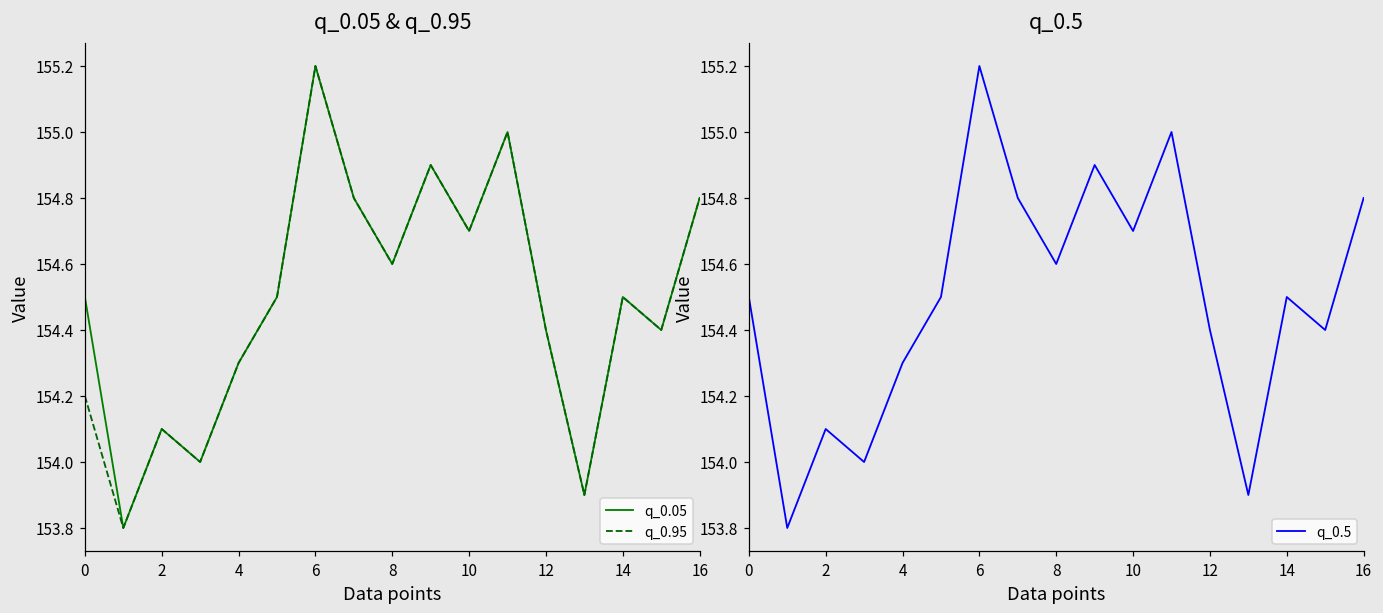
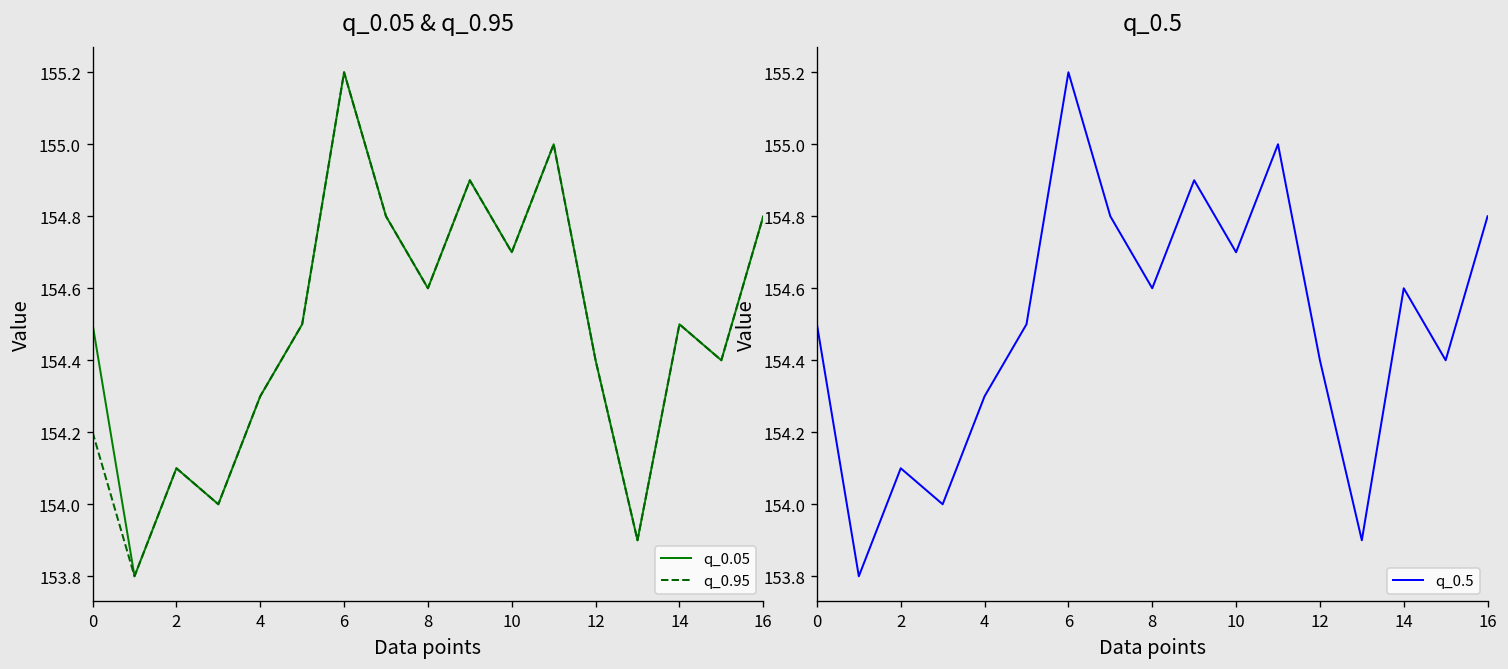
q_0.5, 14: 154.5 -> 154.6
